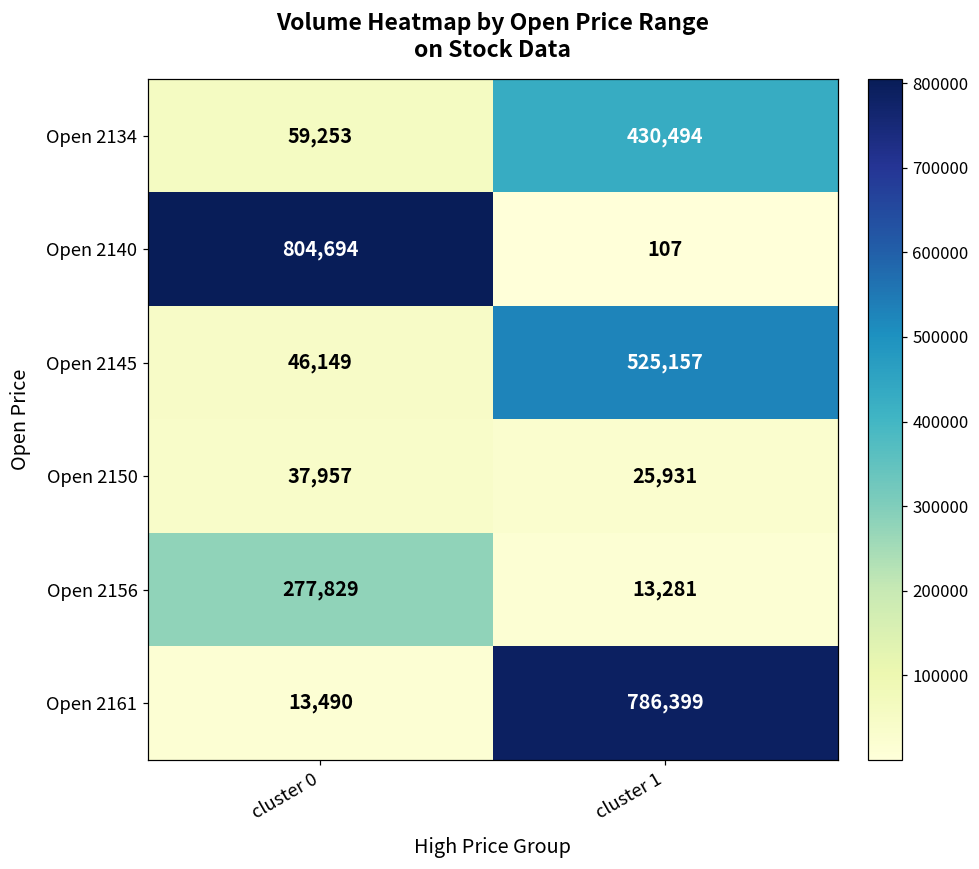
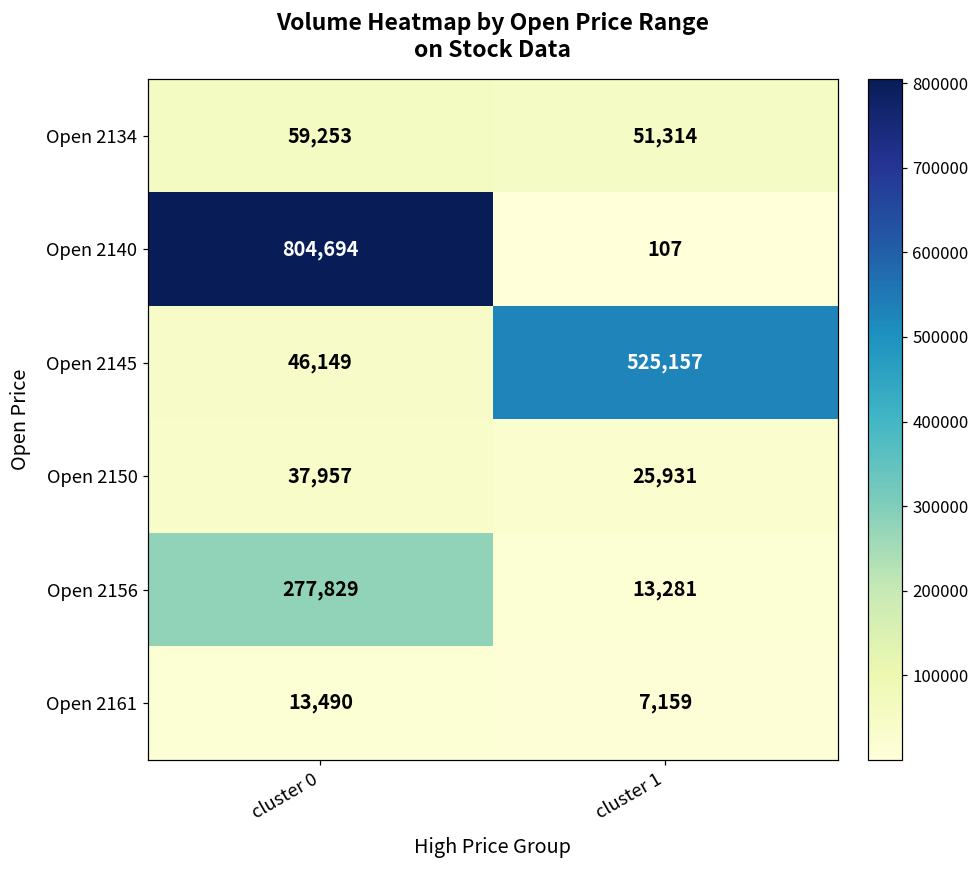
Open 2134, cluster 1: 430,494 -> 51,314
Open 2161, cluster 1: 786,399 -> 7,159
